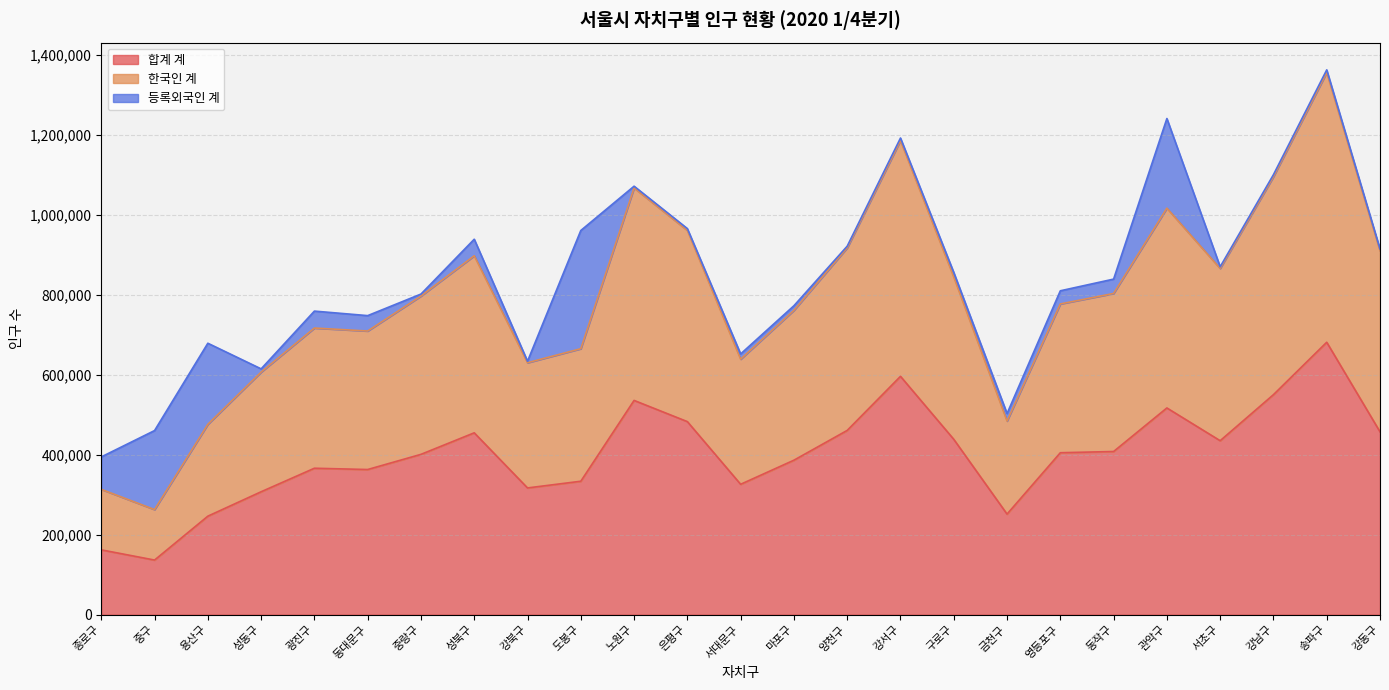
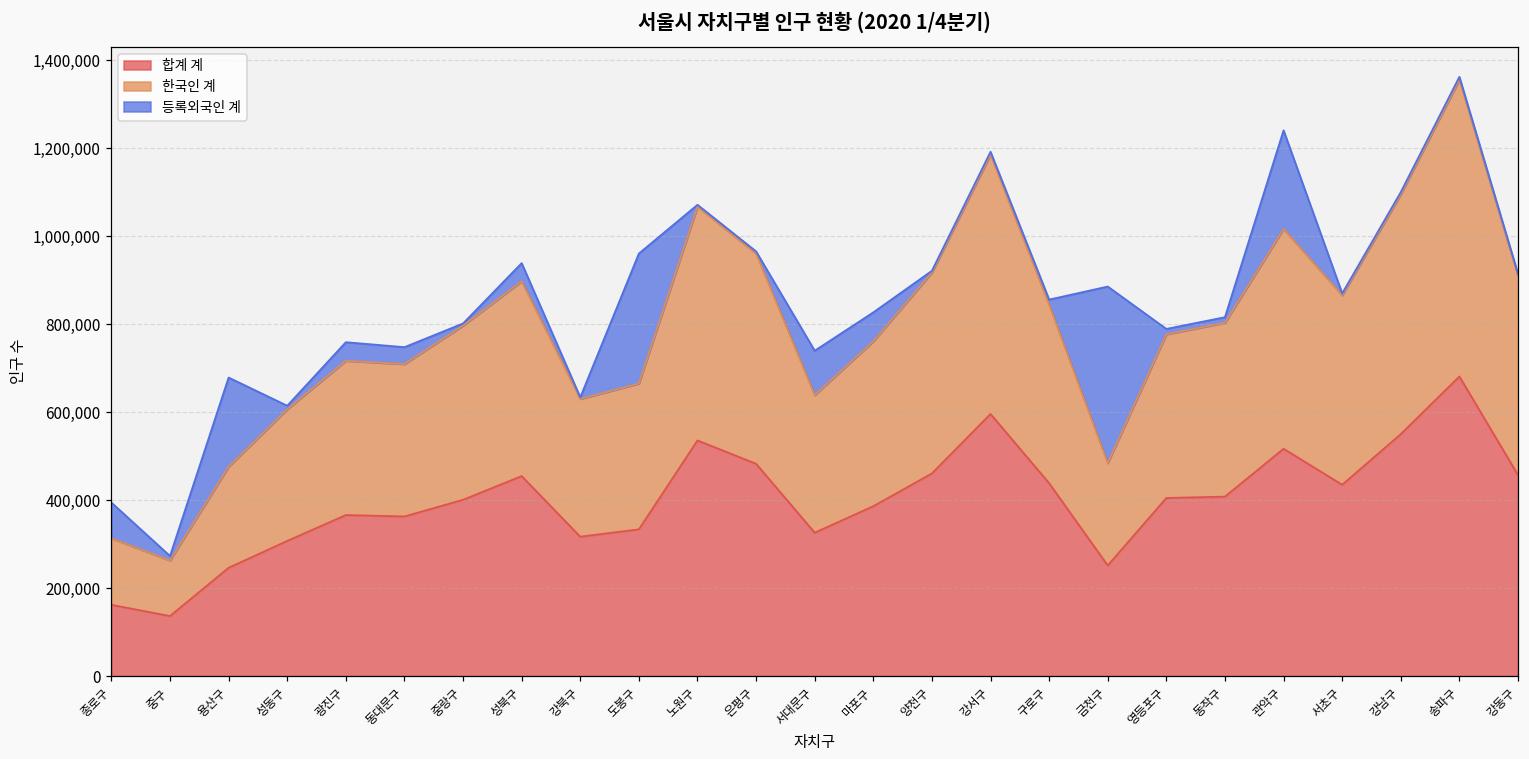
등록외국인 계, 중구: 200,000 -> 10,000
등록외국인 계, 서대문구: 10,000 -> 100,000
등록외국인 계, 마포구: 10,000 -> 70,000
등록외국인 계, 금천구: 20,000 -> 400,000
등록외국인 계, 영등포구: 30,000 -> 10,000
등록외국인 계, 동작구: 40,000 -> 10,000
